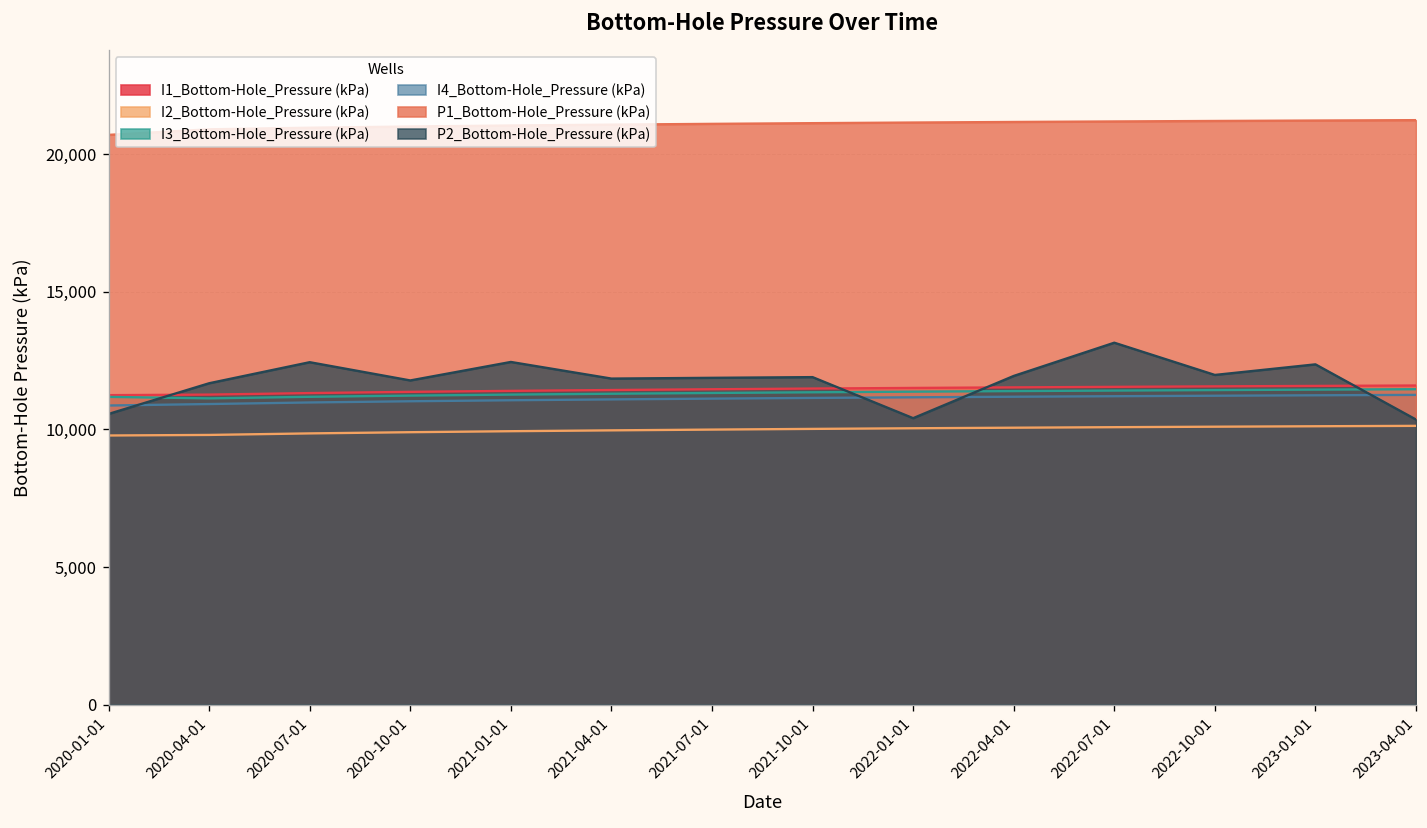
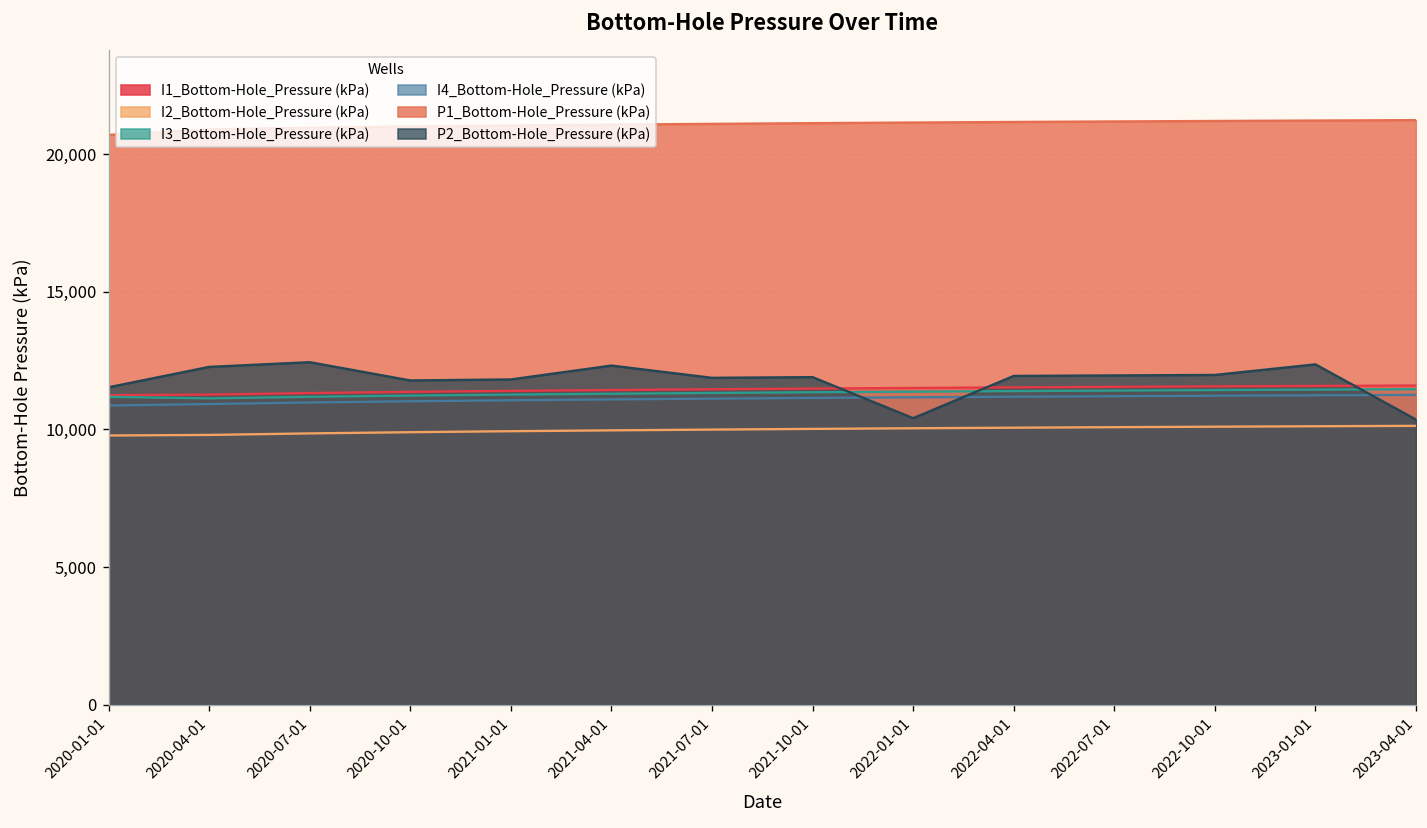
P2_Bottom-Hole_Pressure (kPa), 2020-01-01: 10,600 -> 11,500
P2_Bottom-Hole_Pressure (kPa), 2020-04-01: 11,700 -> 12,300
P2_Bottom-Hole_Pressure (kPa), 2021-01-01: 12,500 -> 11,800
P2_Bottom-Hole_Pressure (kPa), 2021-04-01: 11,800 -> 12,300
P2_Bottom-Hole_Pressure (kPa), 2022-07-01: 13,200 -> 12,000
